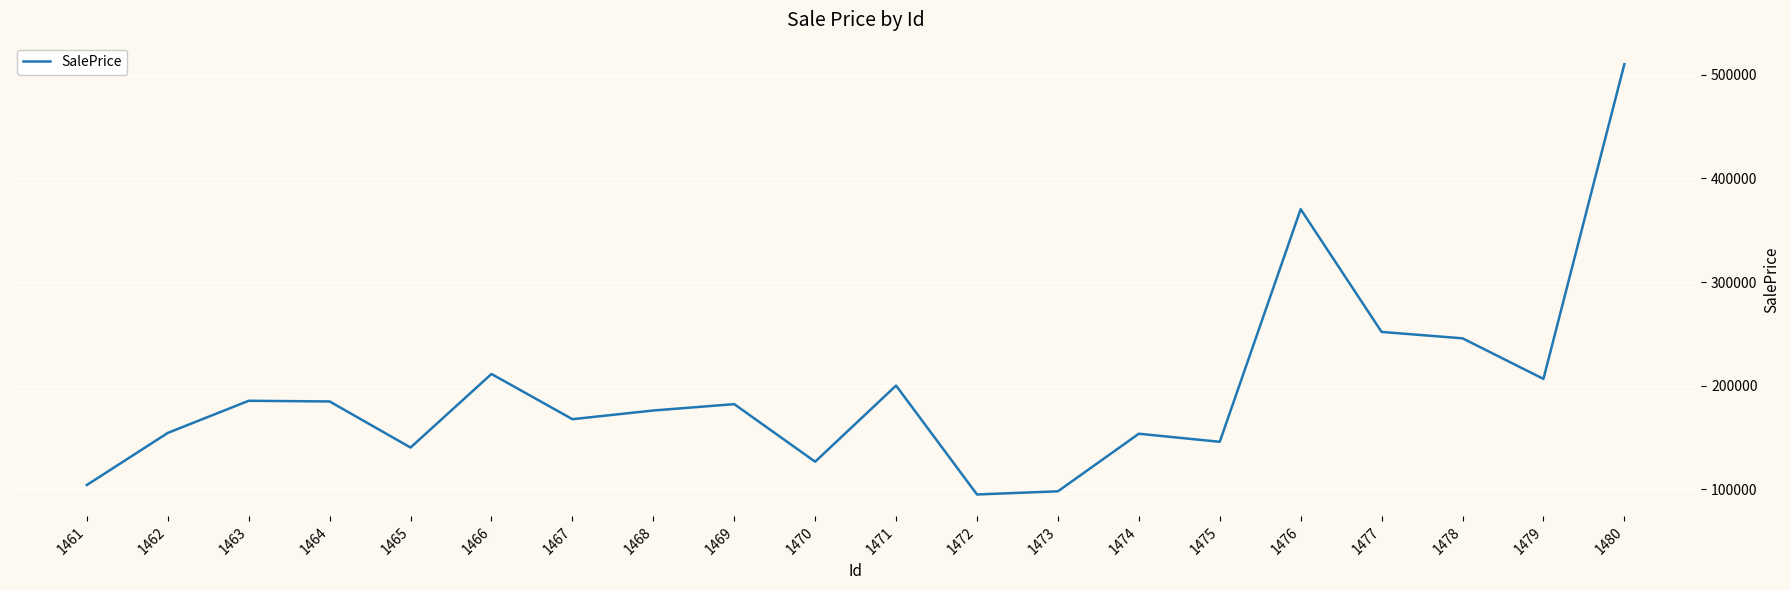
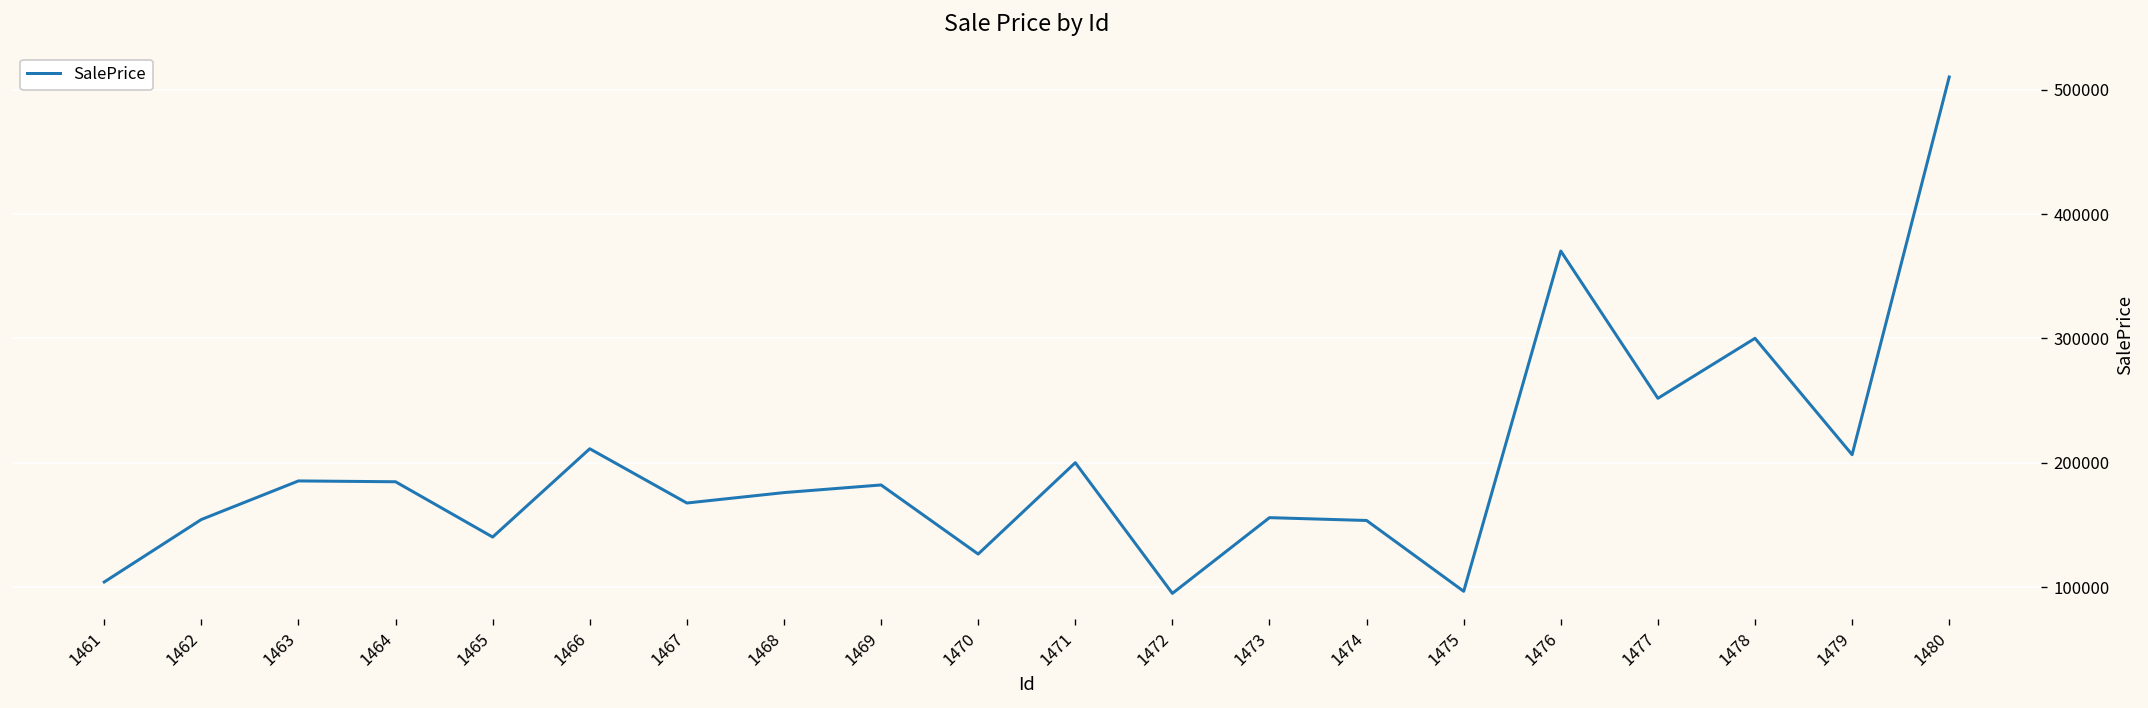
1473: 98000 -> 156000
1475: 146000 -> 97000
1478: 246000 -> 300000
